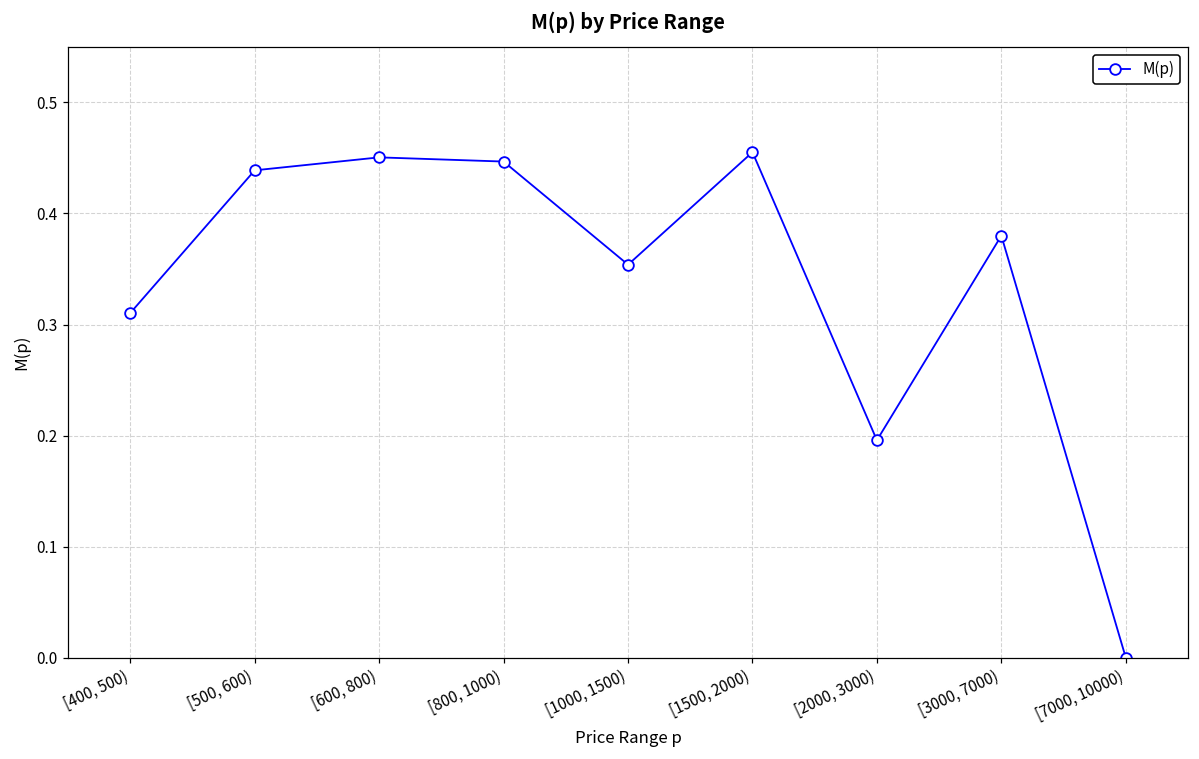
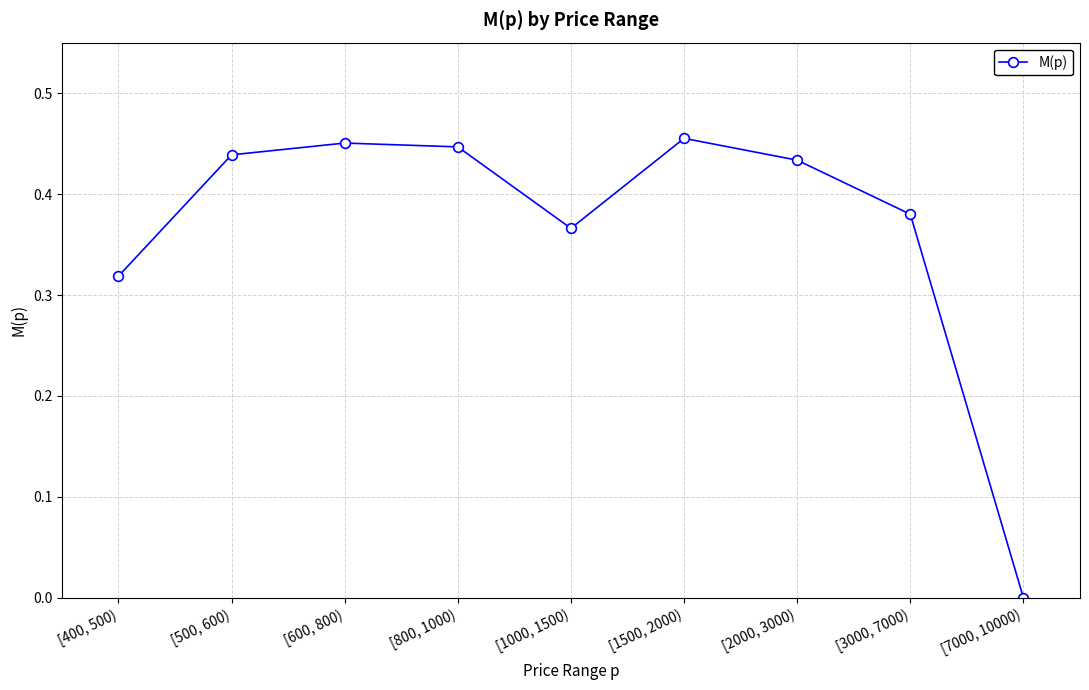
[400, 500): 0.310 -> 0.319
[1000, 1500): 0.354 -> 0.366
[2000, 3000): 0.196 -> 0.434
